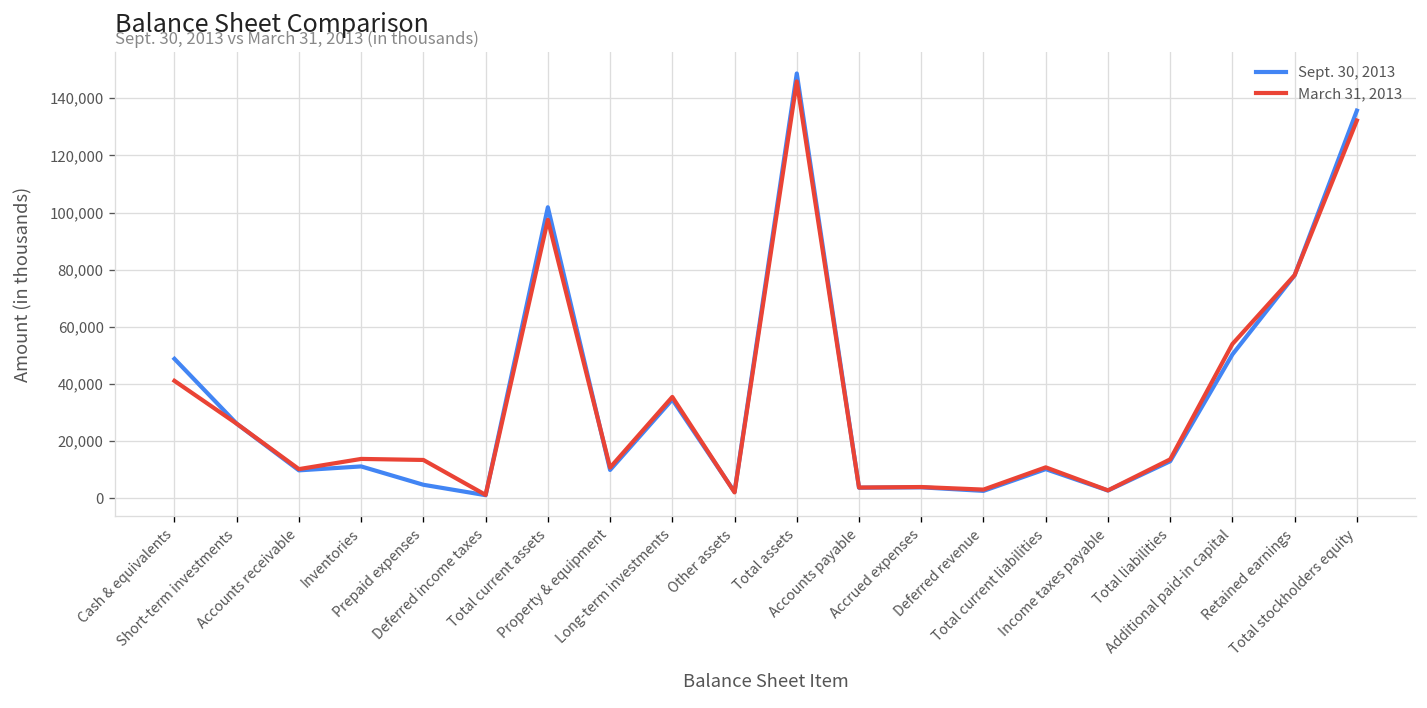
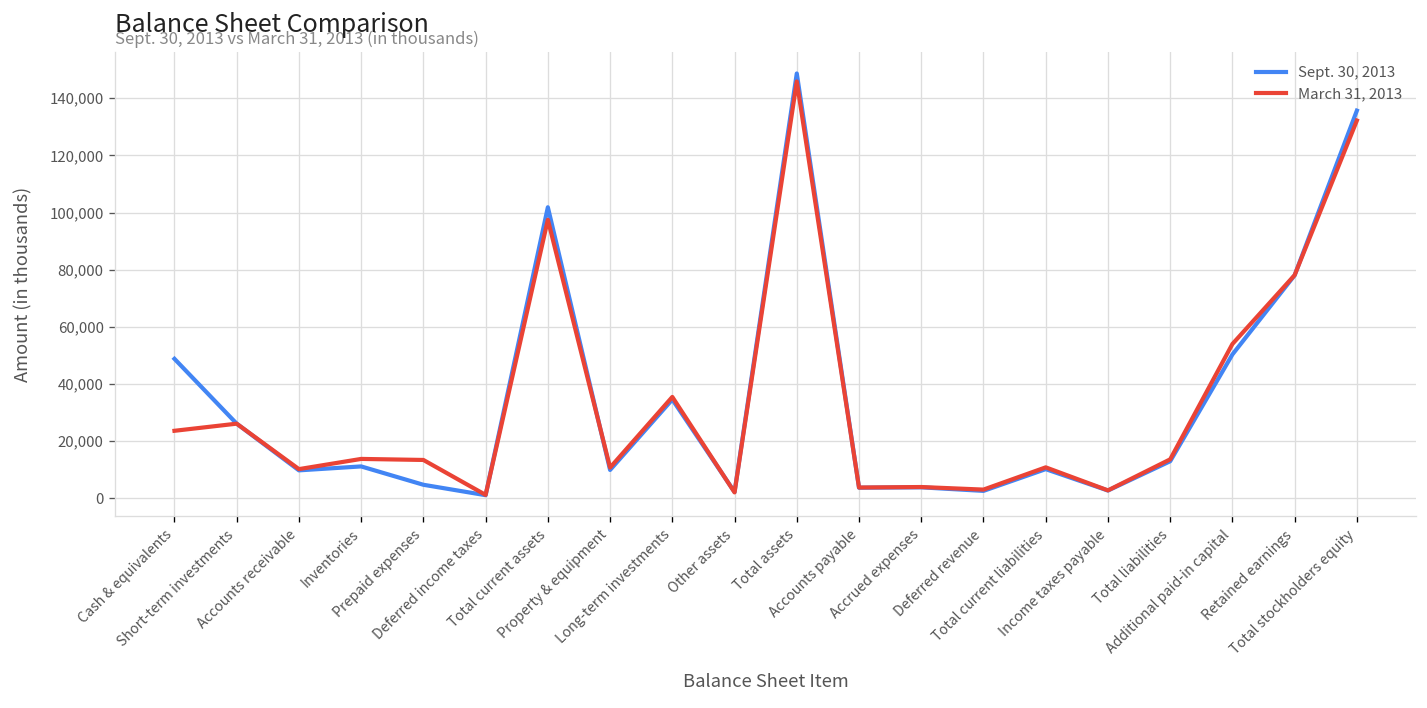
March 31, 2013, Cash & equivalents: 41,000 -> 24,000
